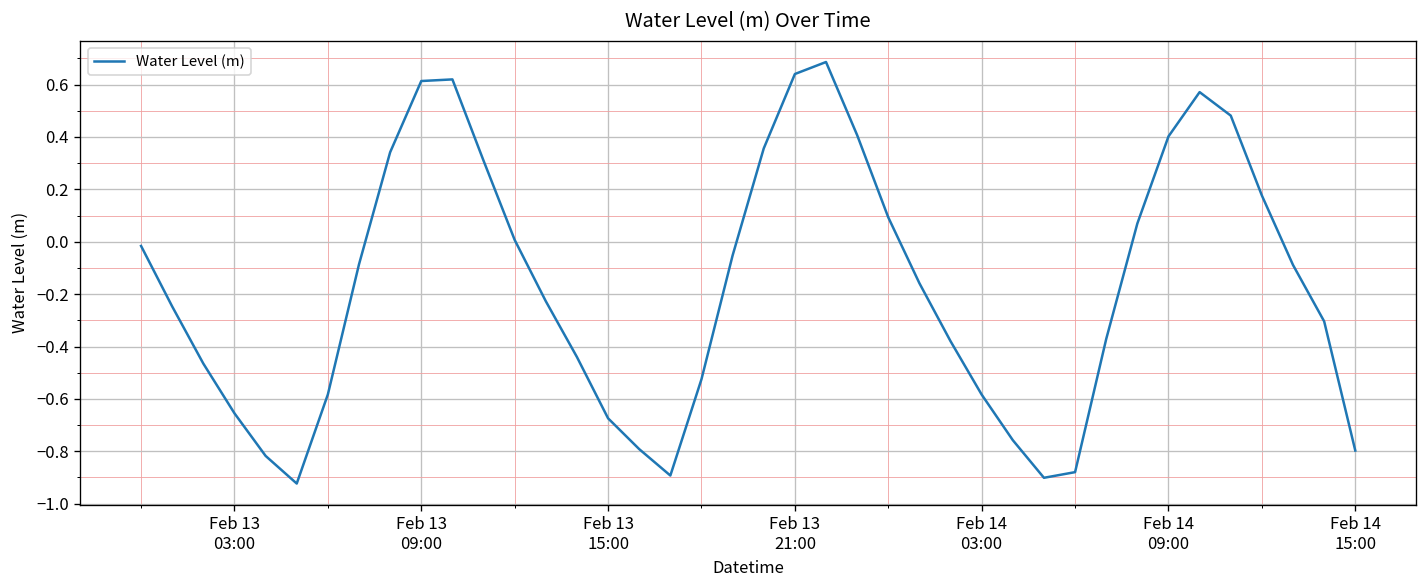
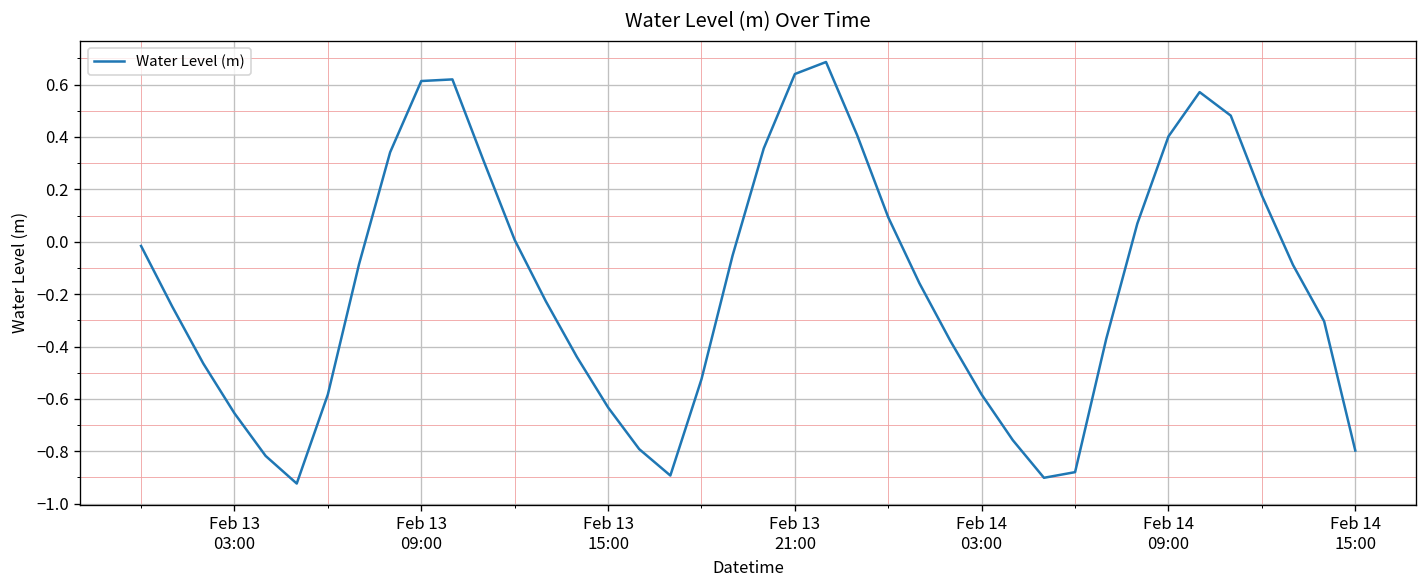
Feb 13 15:00: -0.67 -> -0.63
